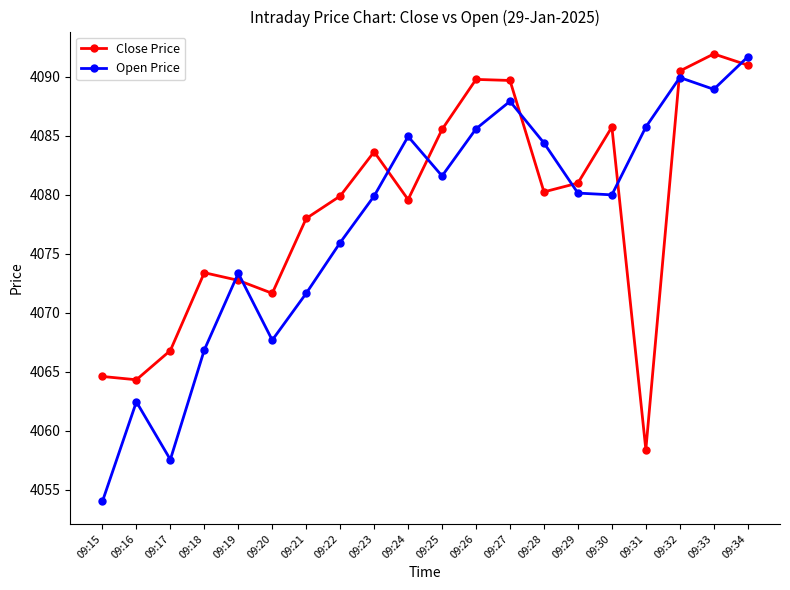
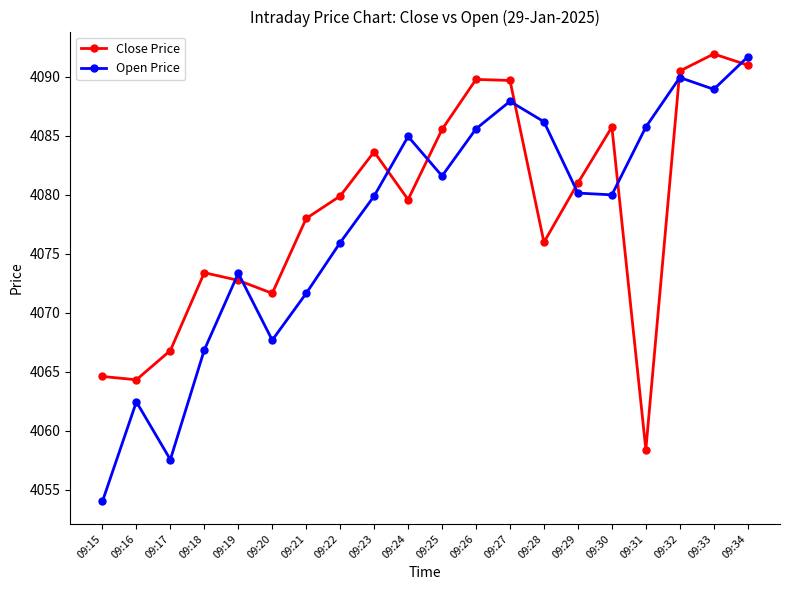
Close Price, 09:28: 4080.3 -> 4076.0
Open Price, 09:28: 4084.4 -> 4086.2
